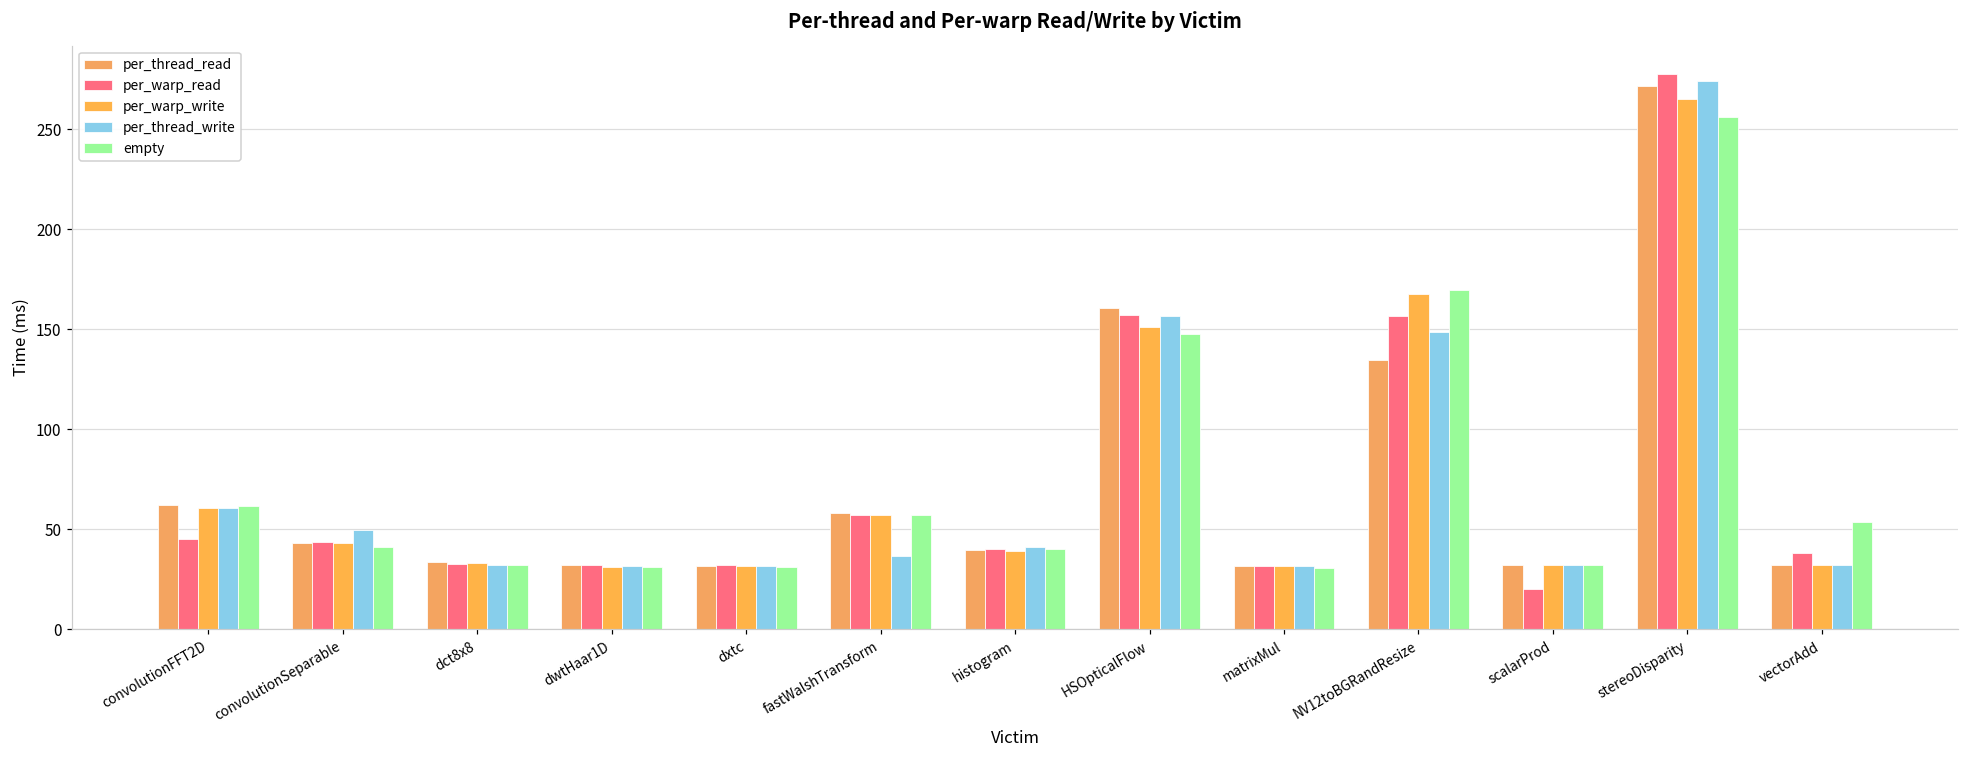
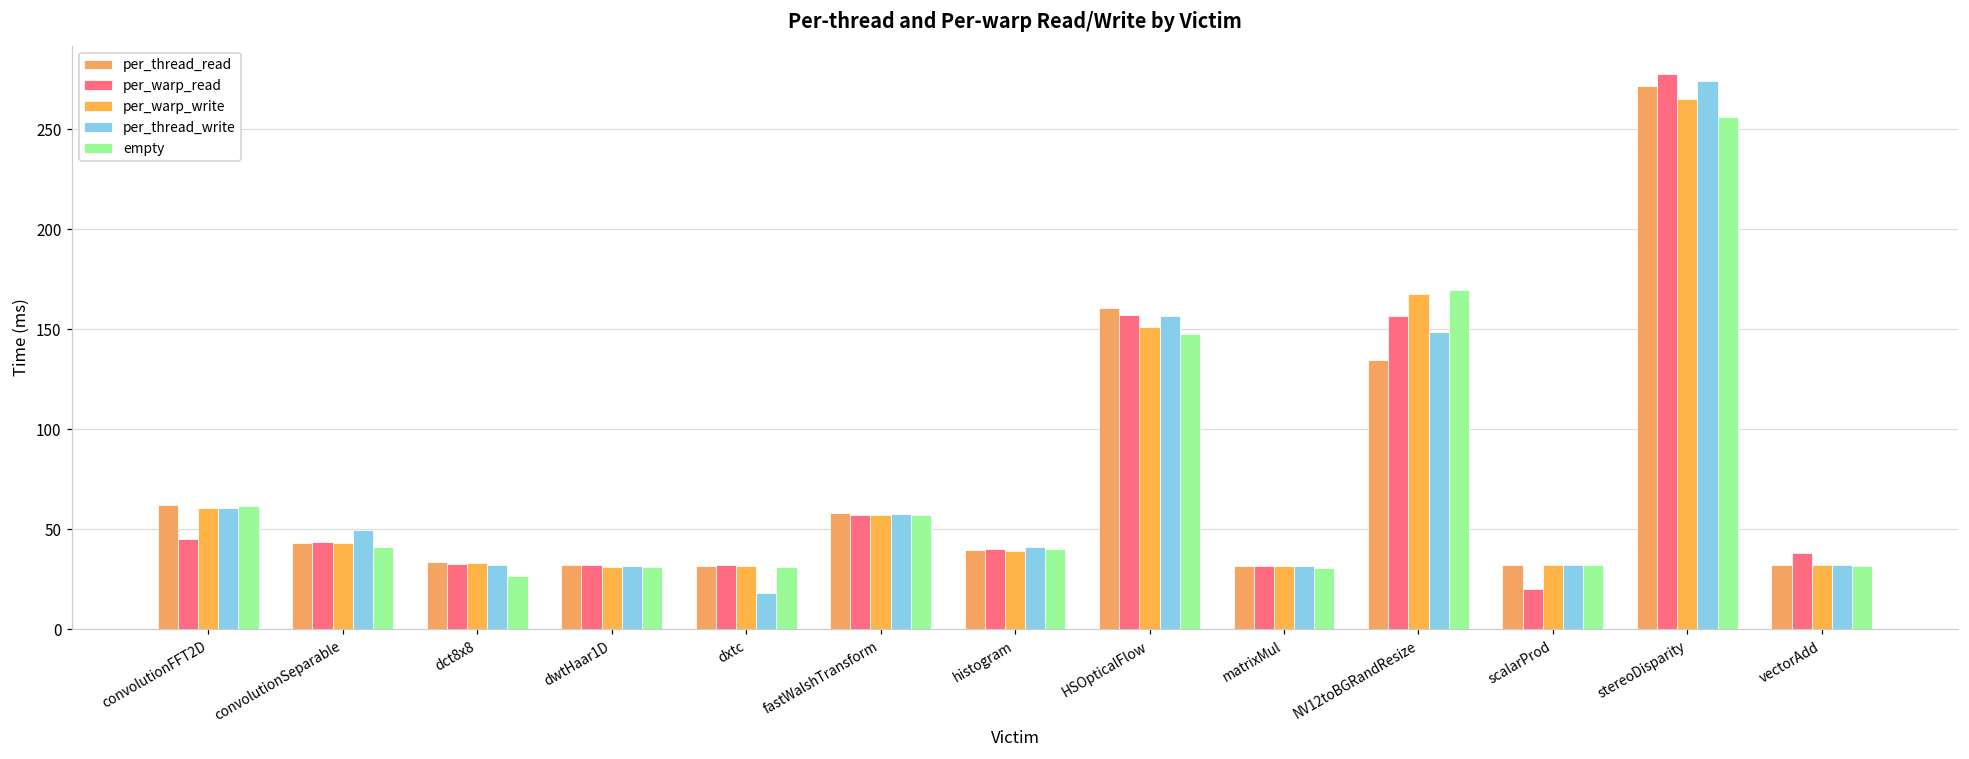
empty, dct8x8: 32 -> 27
per_thread_write, dxtc: 32 -> 18
per_thread_write, fastWalshTransform: 37 -> 58
empty, vectorAdd: 54 -> 32
